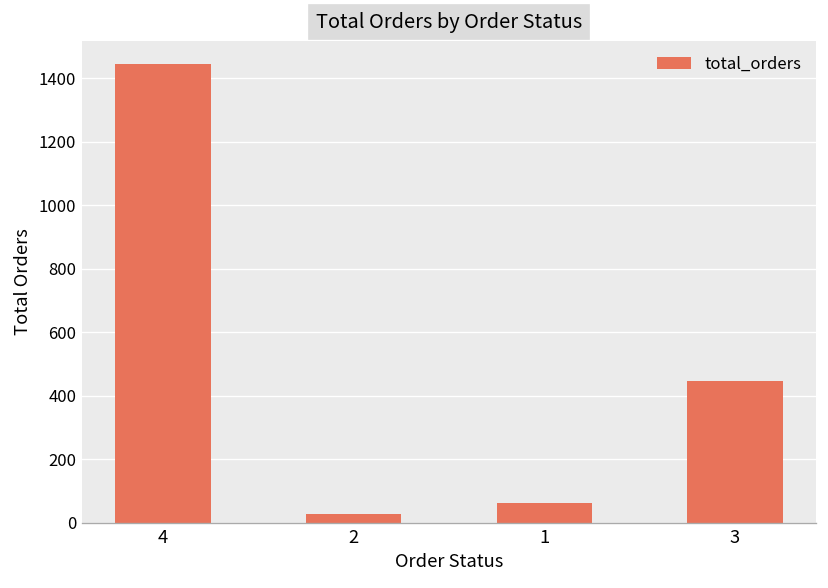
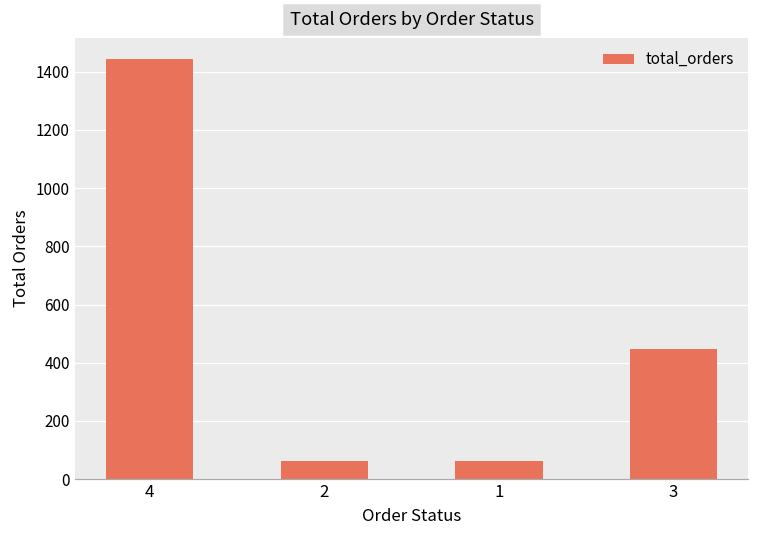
2: 30 -> 60
